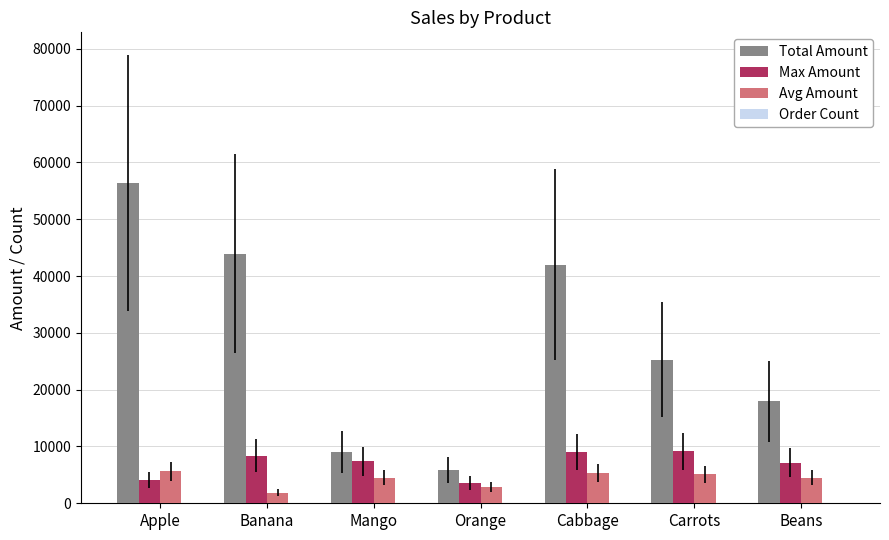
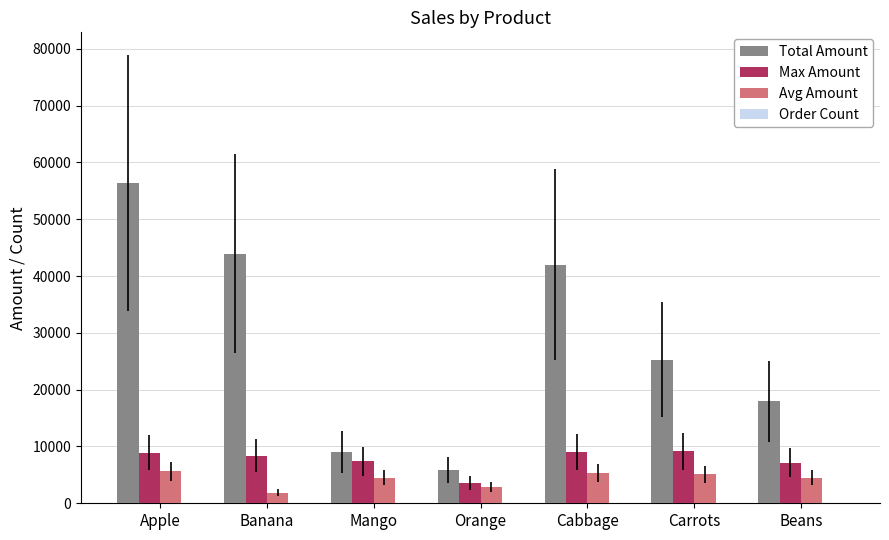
Max Amount, Apple: 4000 -> 9000
